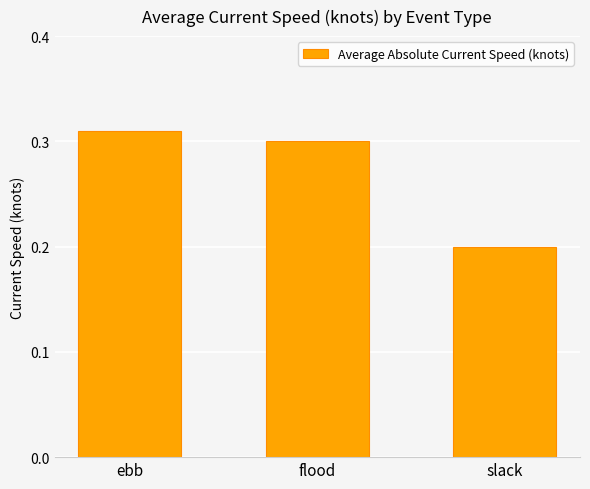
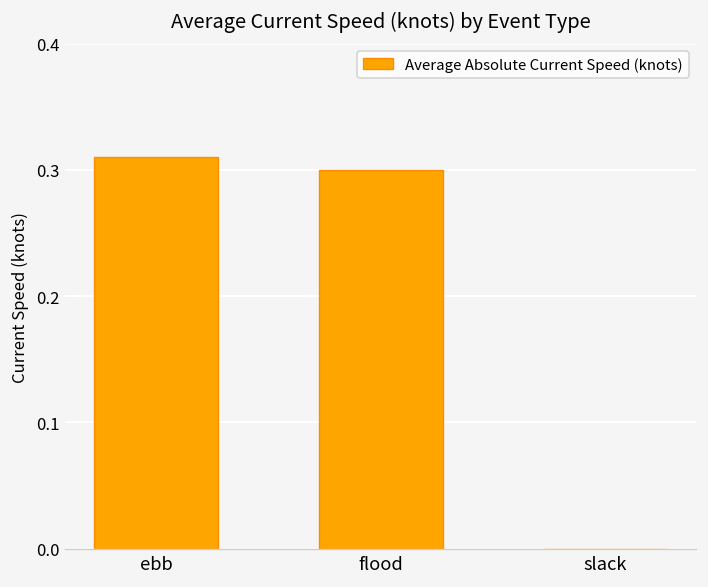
slack: 0.2 -> 0.0
